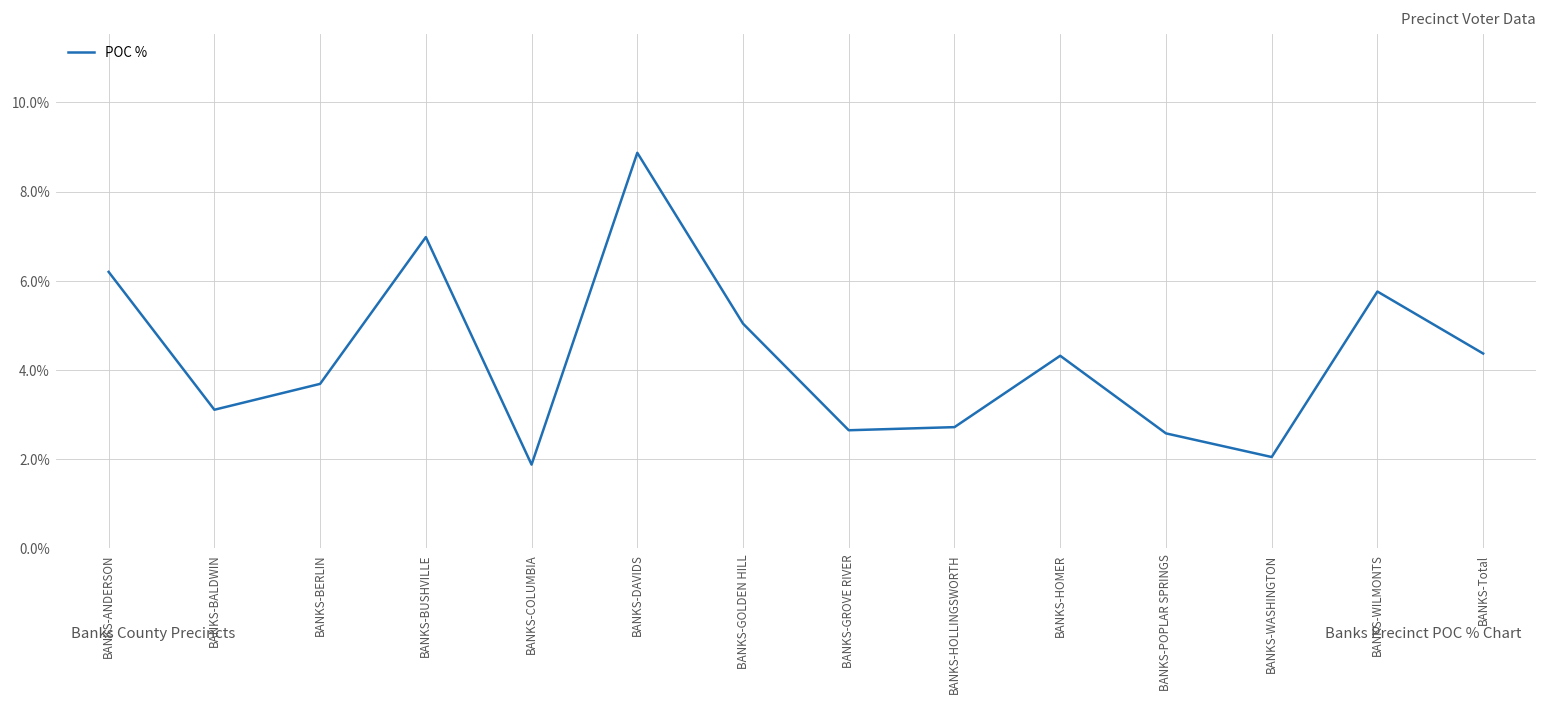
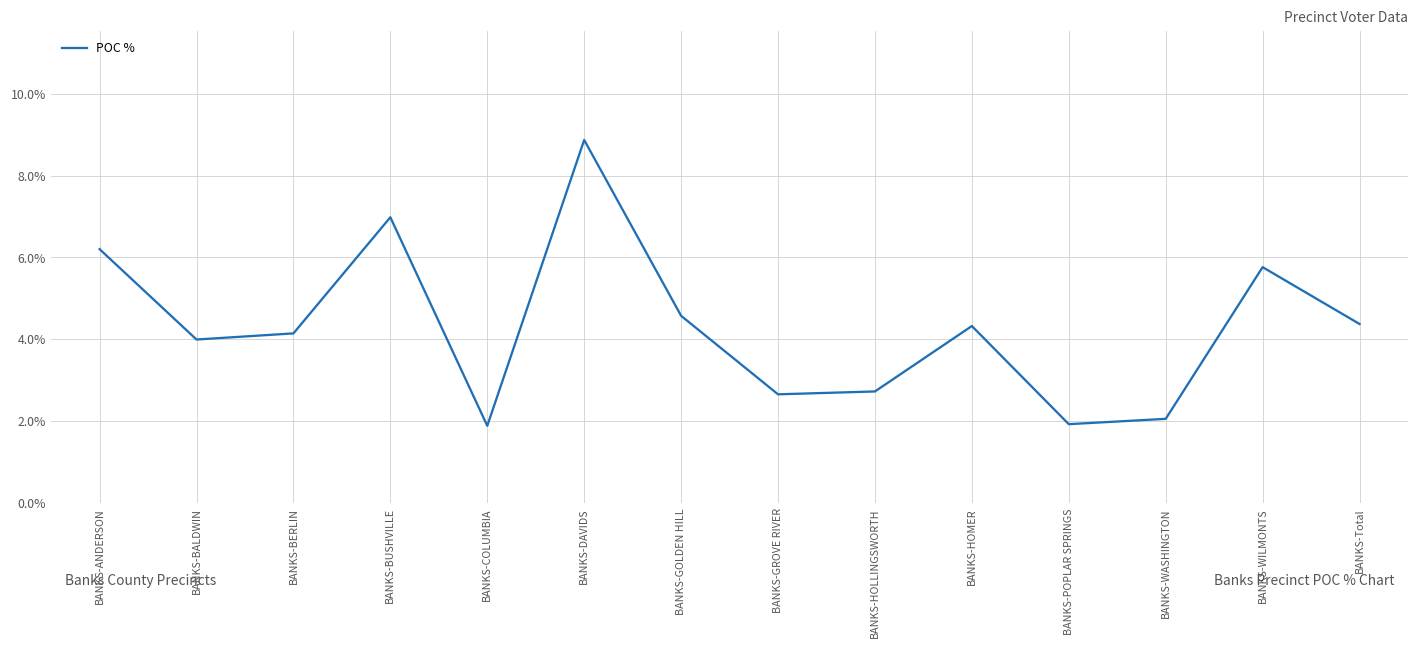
BANKS-BALDWIN: 3.1% -> 4.0%
BANKS-BERLIN: 3.7% -> 4.1%
BANKS-GOLDEN HILL: 5.0% -> 4.6%
BANKS-POPLAR SPRINGS: 2.6% -> 1.9%
